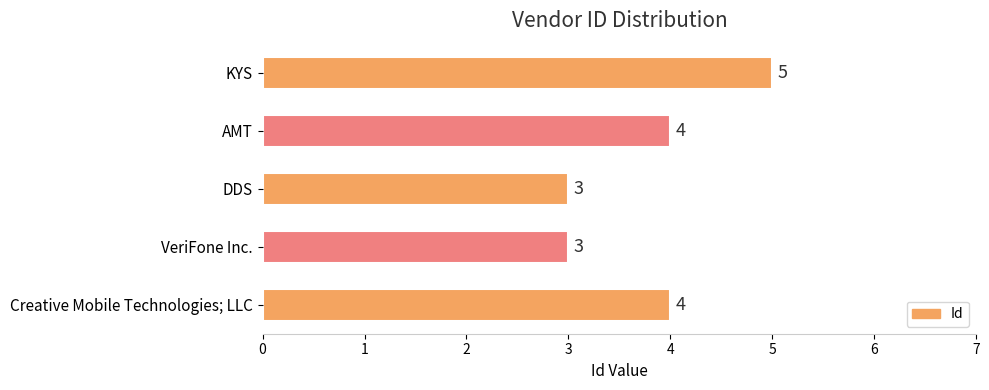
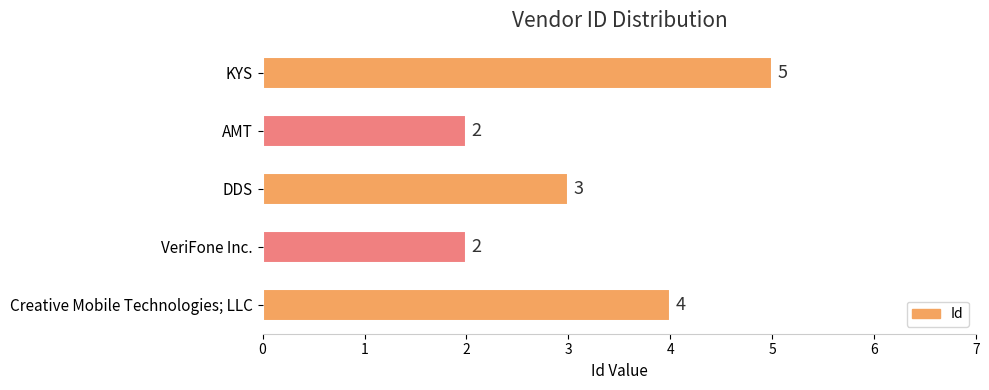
AMT: 4 -> 2
VeriFone Inc.: 3 -> 2
